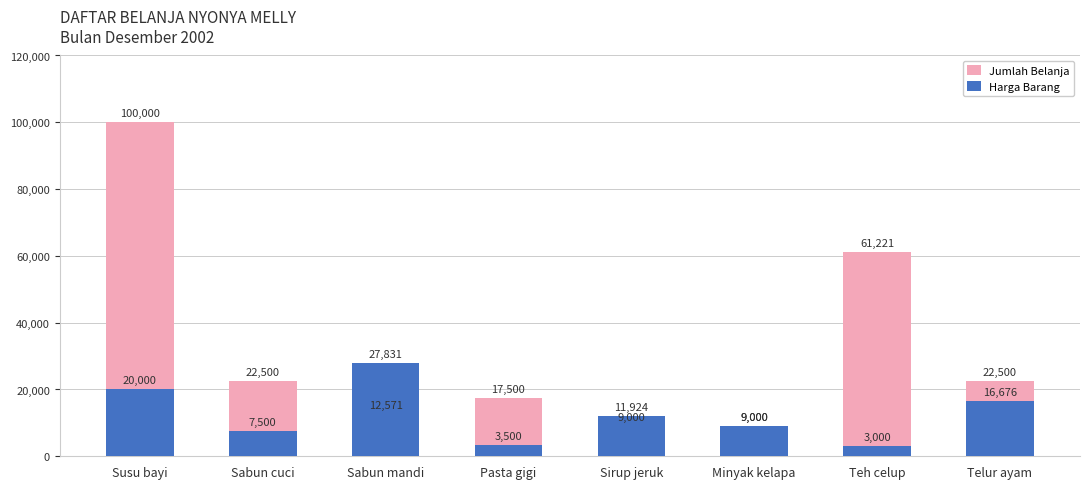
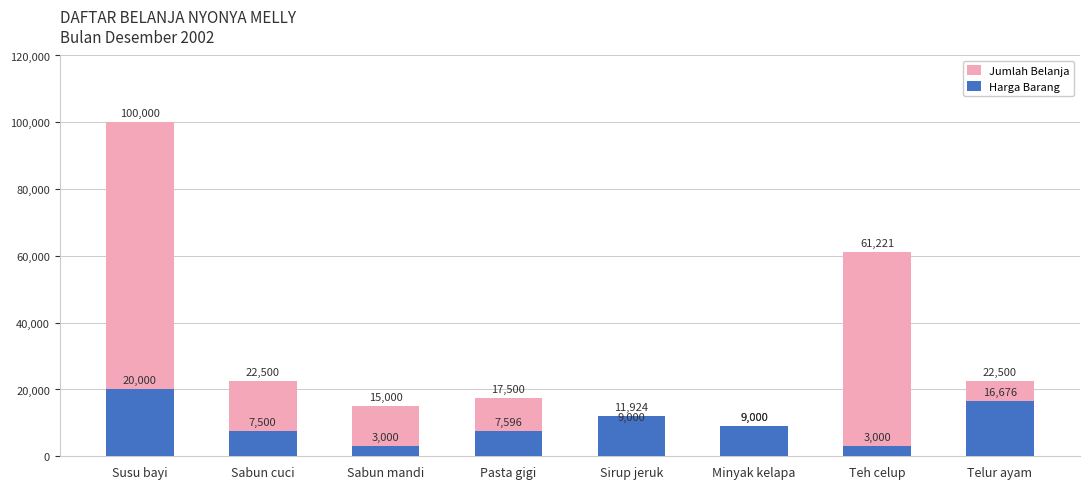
Jumlah Belanja, Sabun mandi: 12,571 -> 15,000
Harga Barang, Sabun mandi: 27,831 -> 3,000
Harga Barang, Pasta gigi: 3,500 -> 7,596
